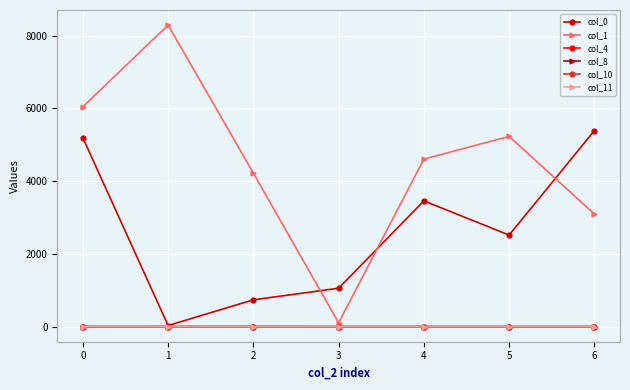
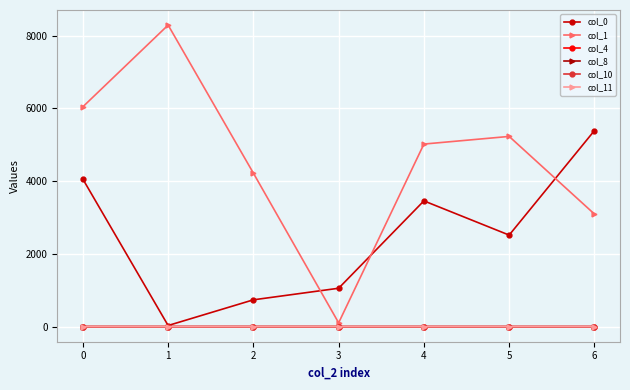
col_0, 0: 5200 -> 4100
col_1, 4: 4600 -> 5000
